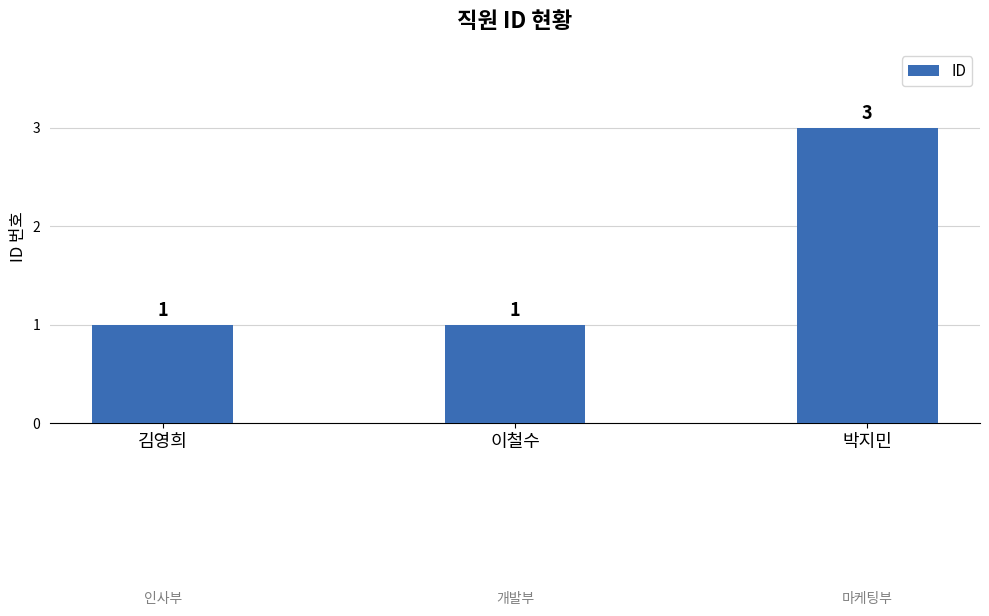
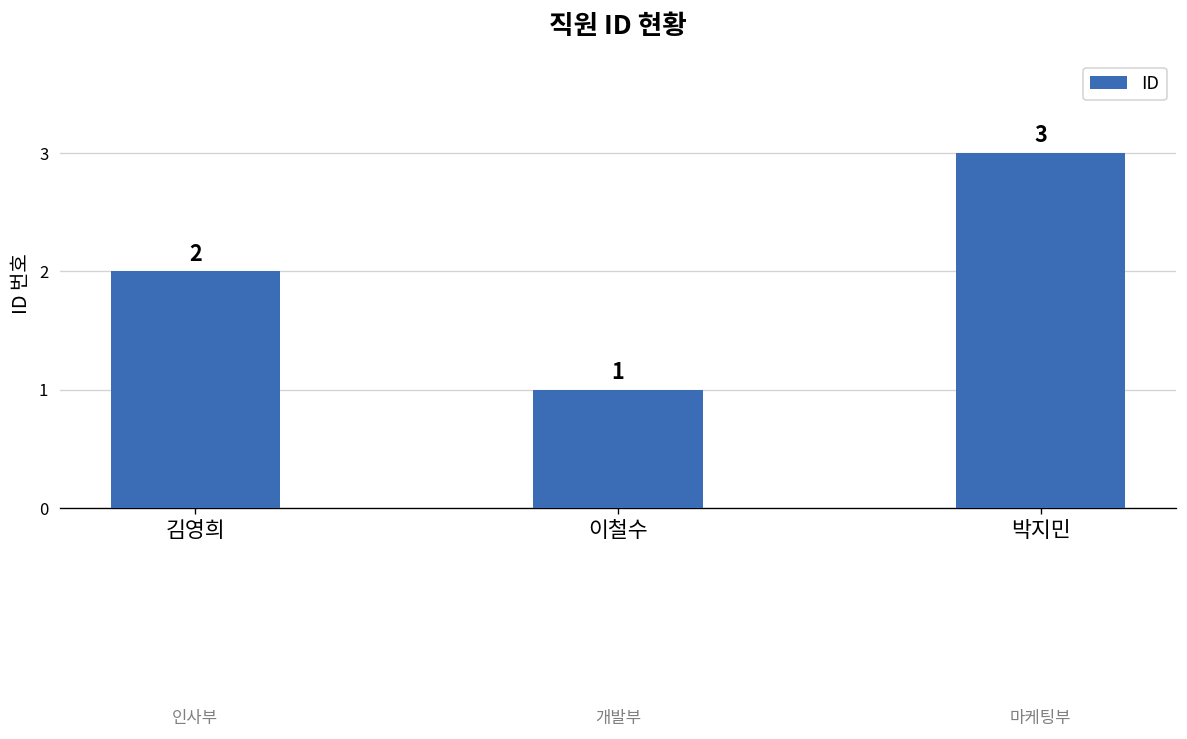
김영희: 1 -> 2
